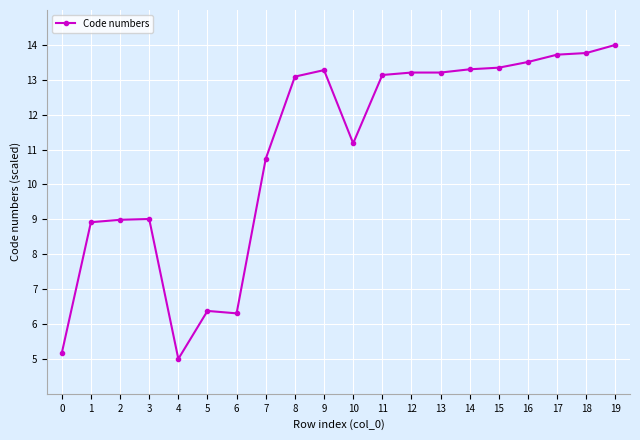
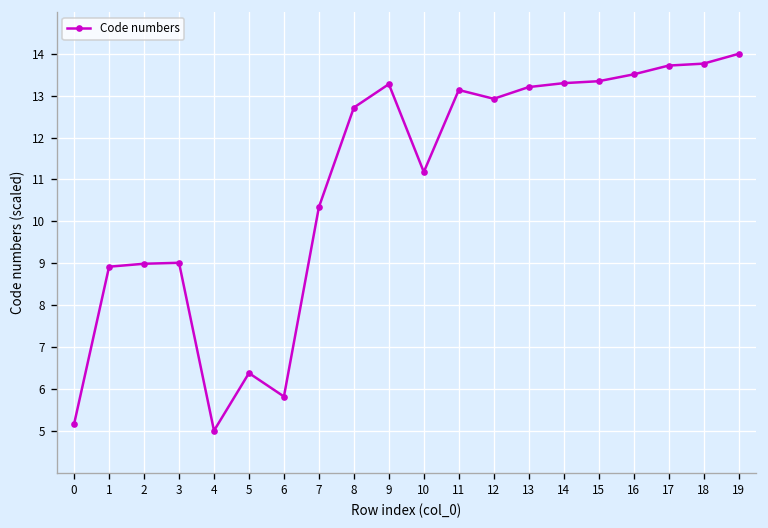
6: 6.3 -> 5.8
7: 10.7 -> 10.3
8: 13.1 -> 12.7
12: 13.2 -> 12.9
